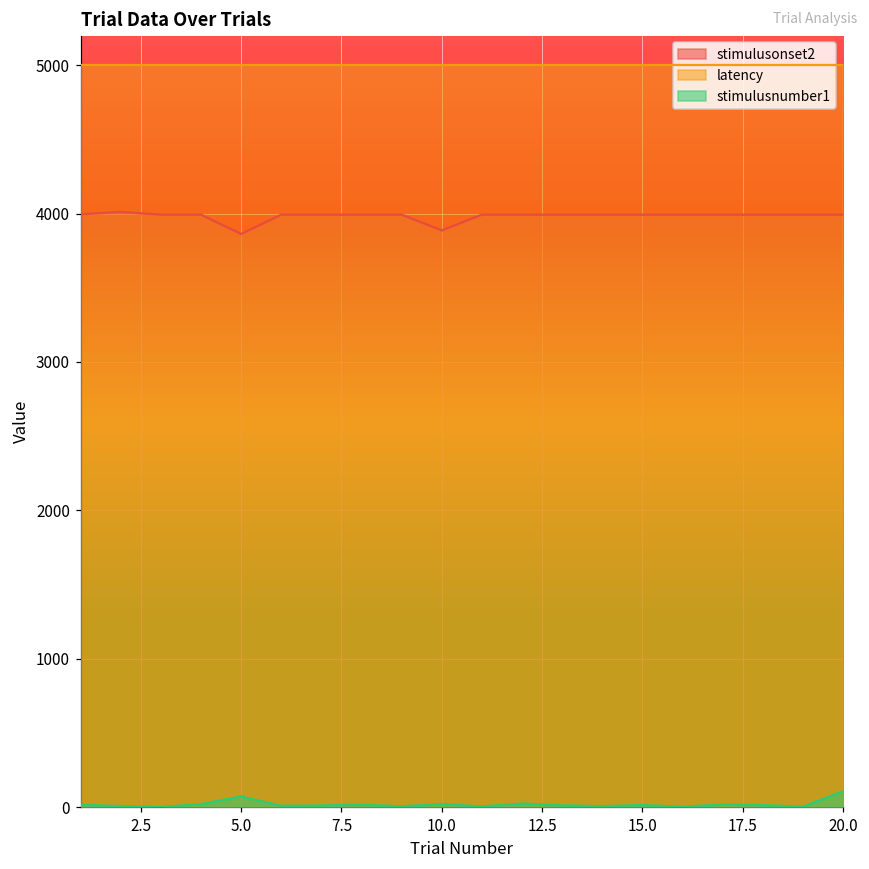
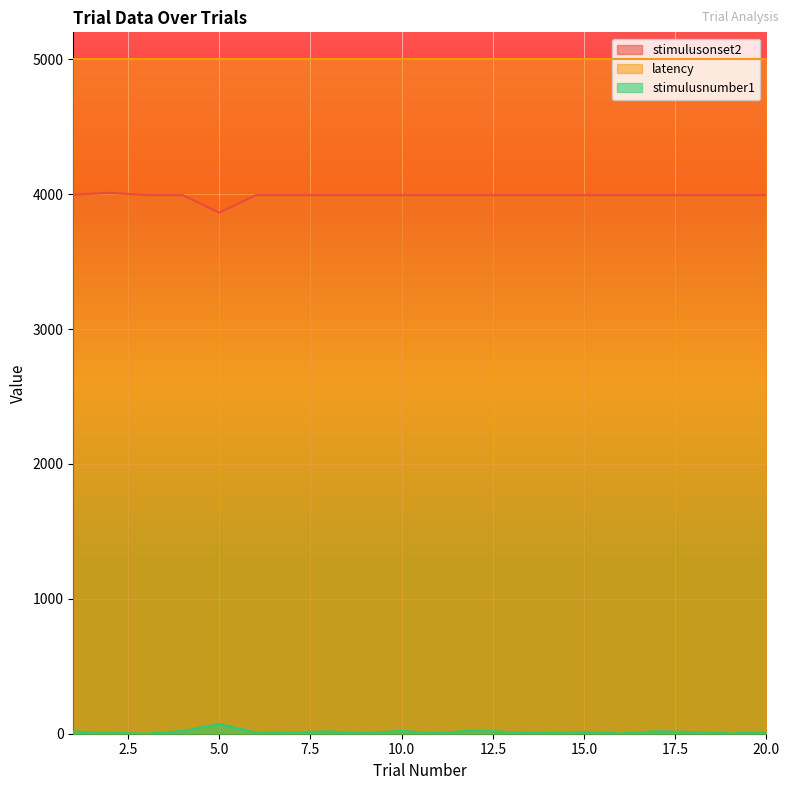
stimulusonset2, 10.0: 3890 -> 3990
stimulusnumber1, 20.0: 110 -> 10
